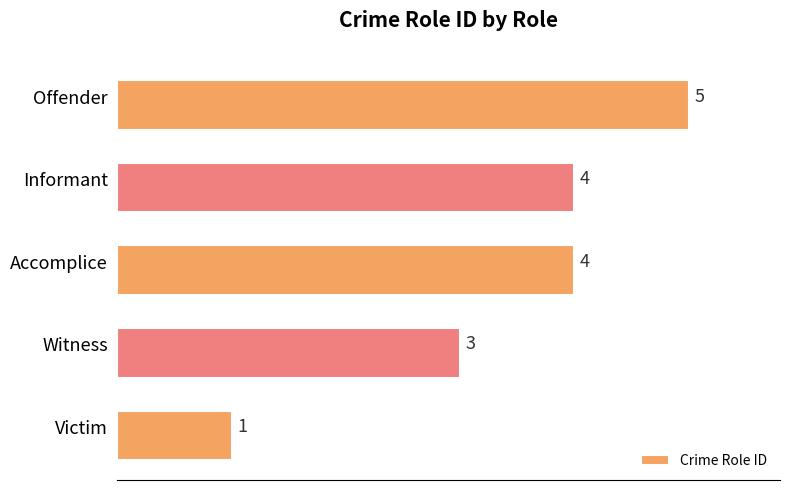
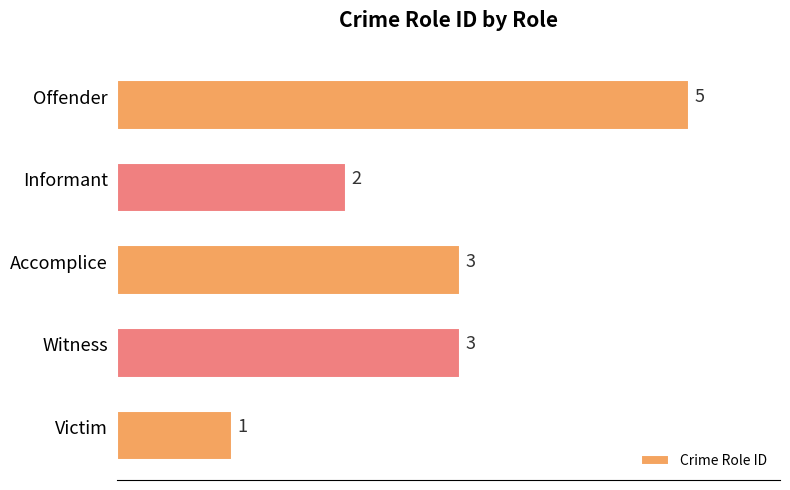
Informant: 4 -> 2
Accomplice: 4 -> 3
